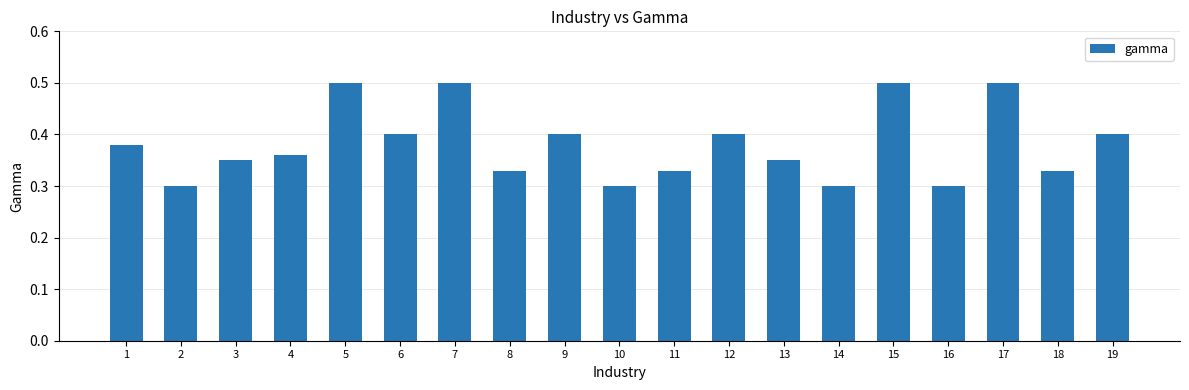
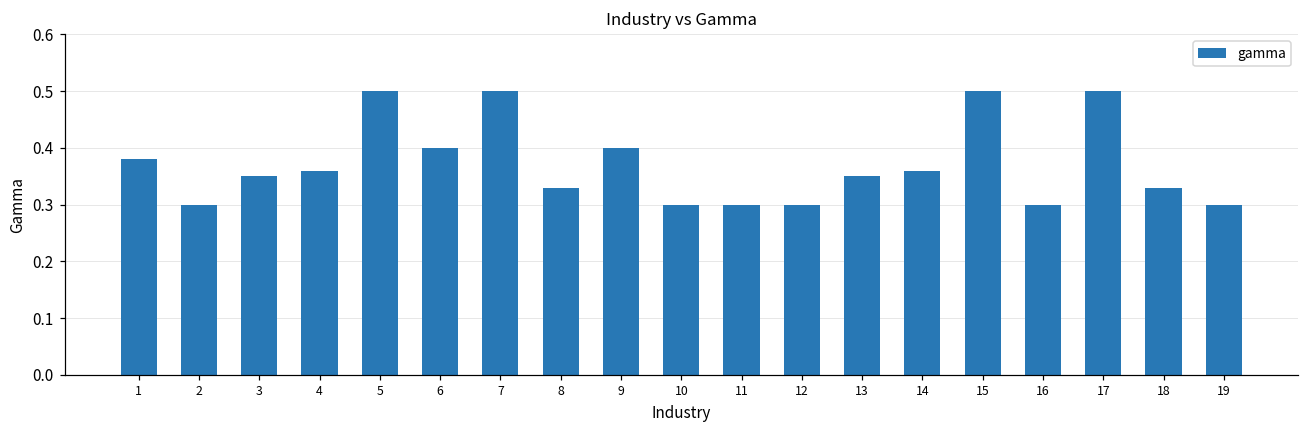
11: 0.33 -> 0.30
12: 0.4 -> 0.3
14: 0.30 -> 0.36
19: 0.4 -> 0.3
